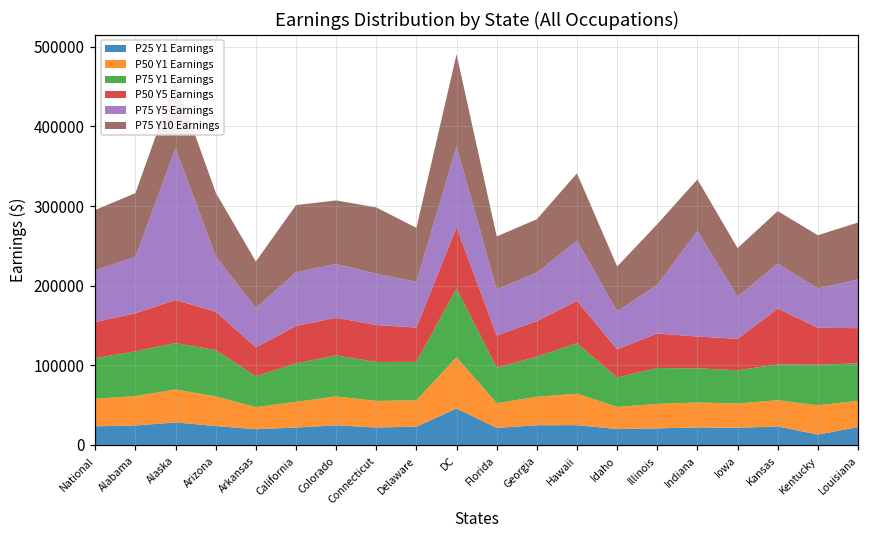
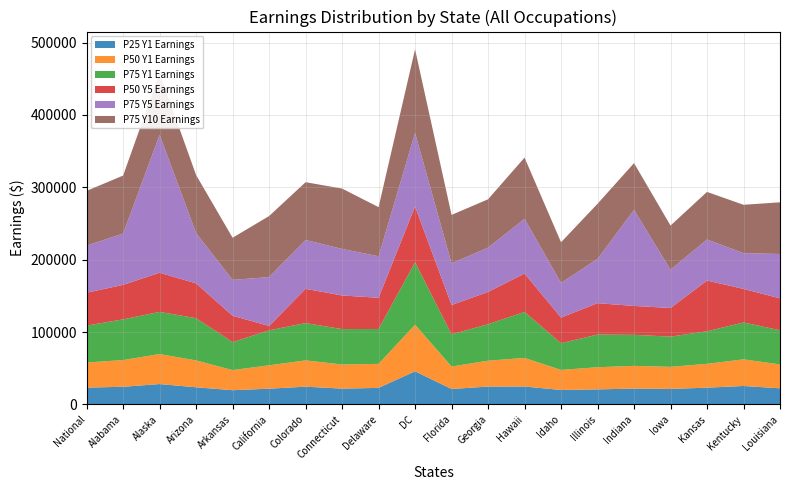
P50 Y5 Earnings, California: 50000 -> 10000
P25 Y1 Earnings, Kentucky: 10000 -> 30000
